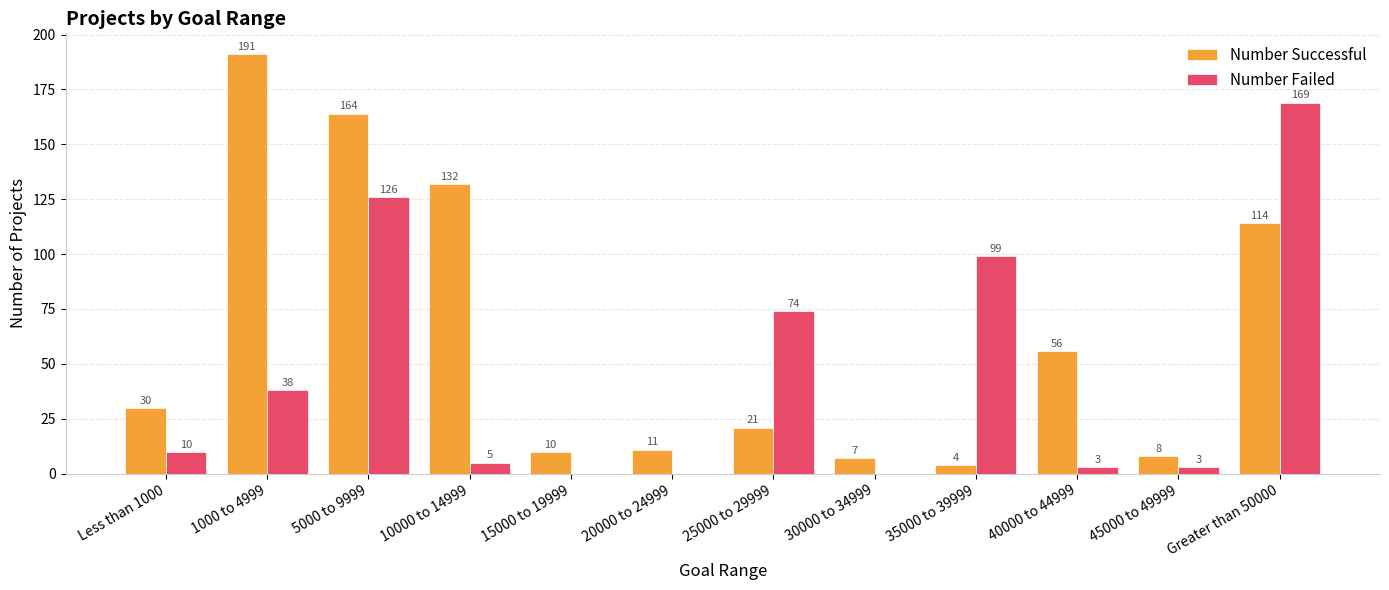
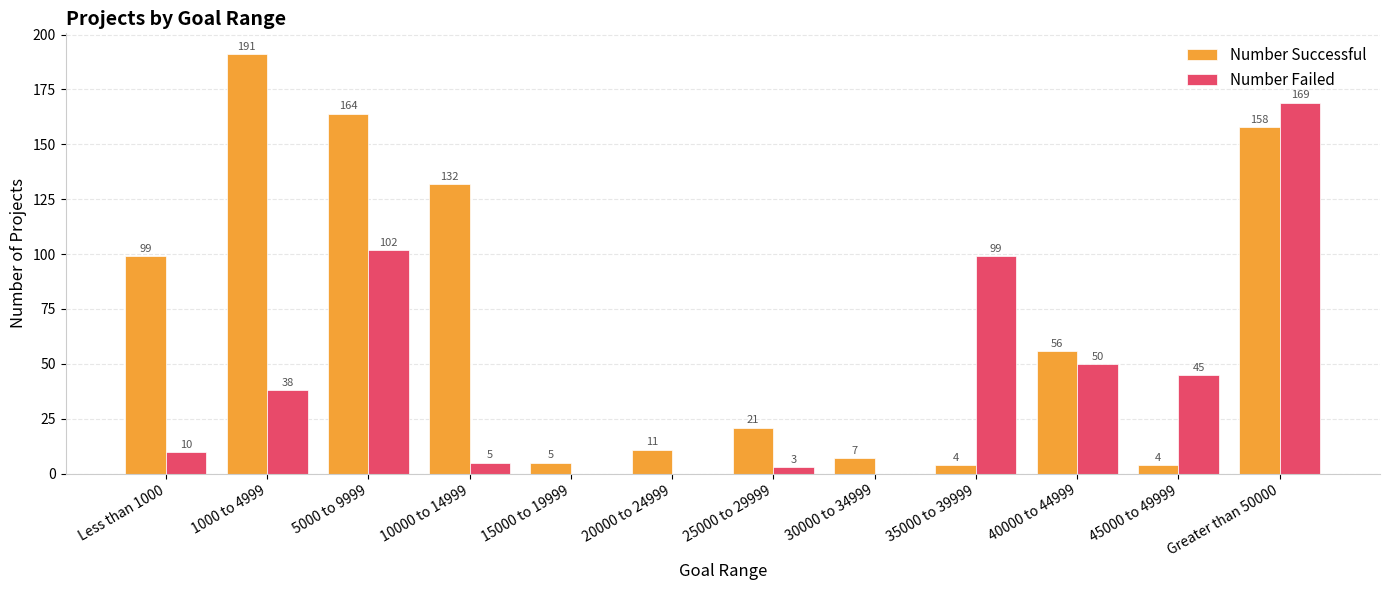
Number Successful, Less than 1000: 30 -> 99
Number Failed, 5000 to 9999: 126 -> 102
Number Successful, 15000 to 19999: 10 -> 5
Number Failed, 25000 to 29999: 74 -> 3
Number Failed, 40000 to 44999: 3 -> 50
Number Successful, 45000 to 49999: 8 -> 4
Number Failed, 45000 to 49999: 3 -> 45
Number Successful, Greater than 50000: 114 -> 158
